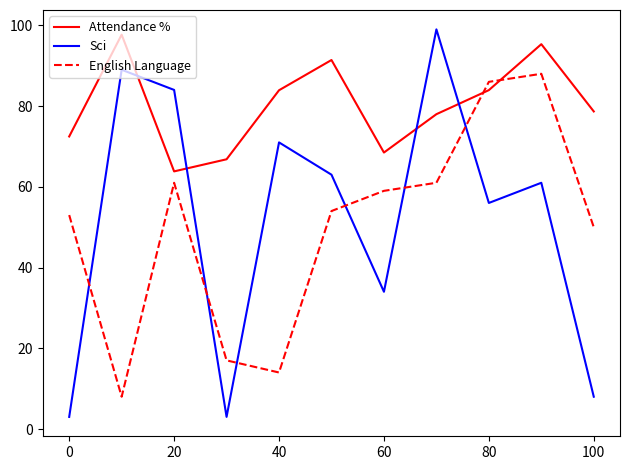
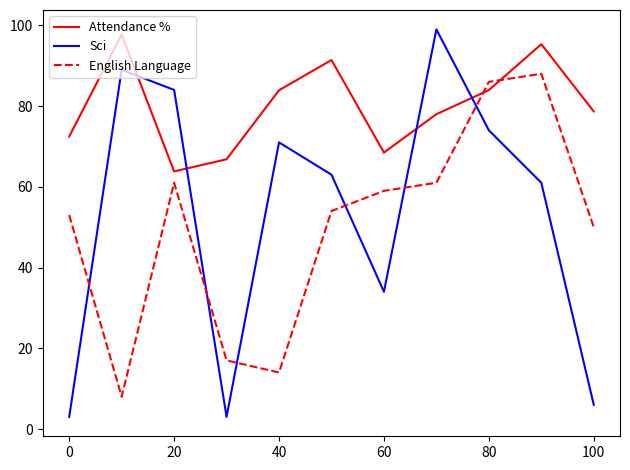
Sci, 80: 56 -> 74
Sci, 100: 8 -> 6
